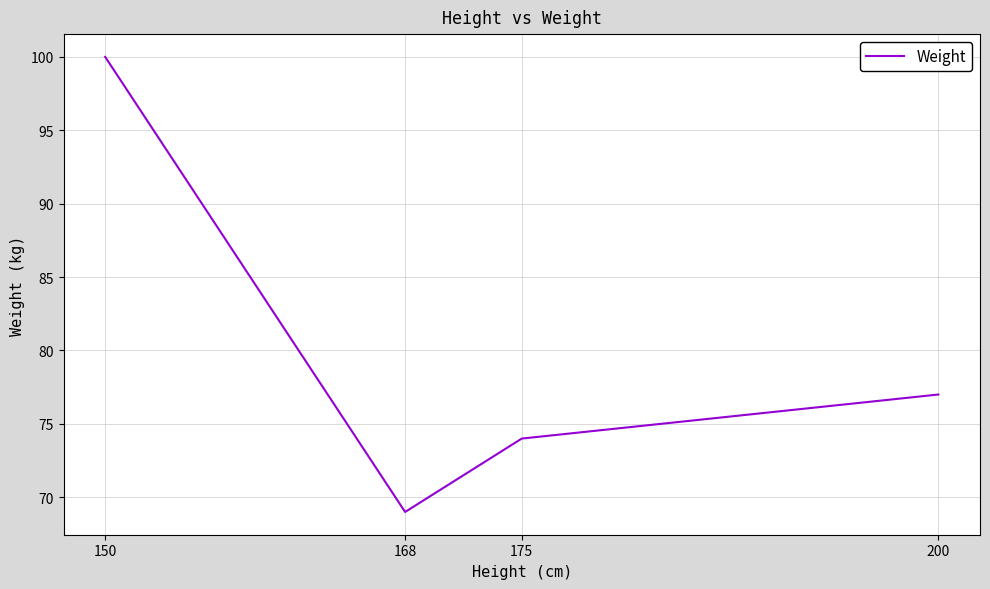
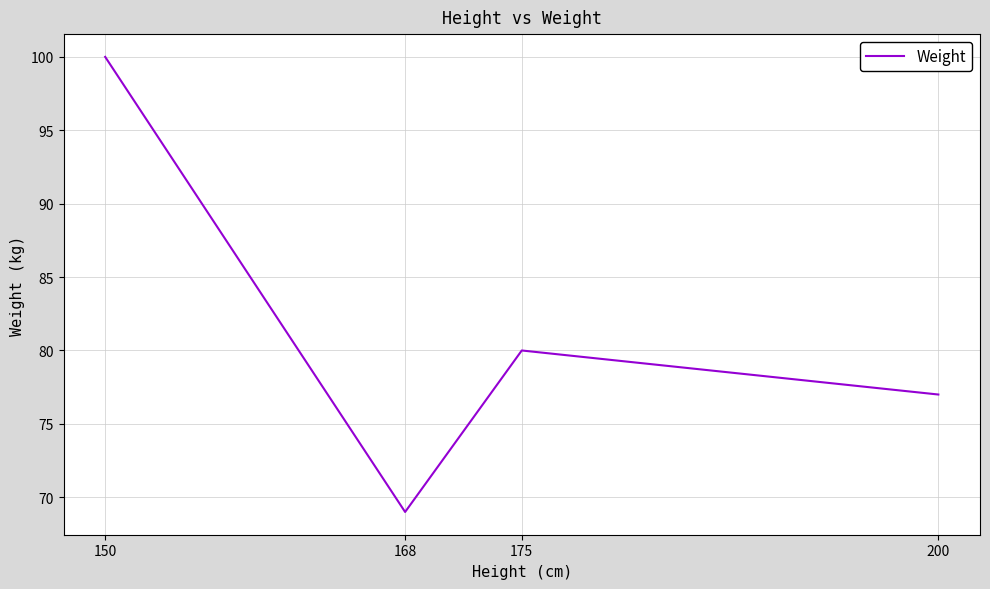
175: 74 -> 80
